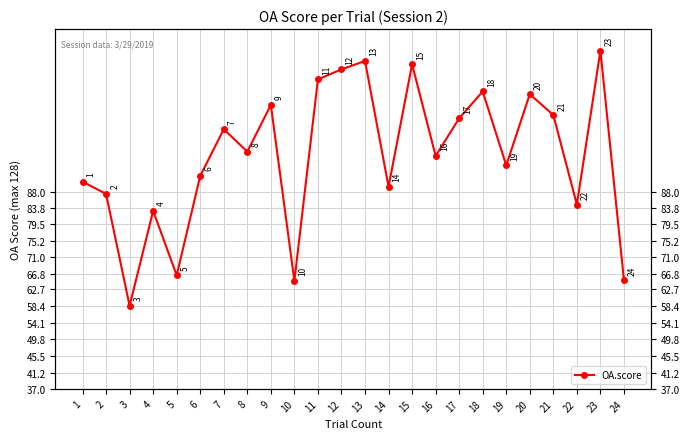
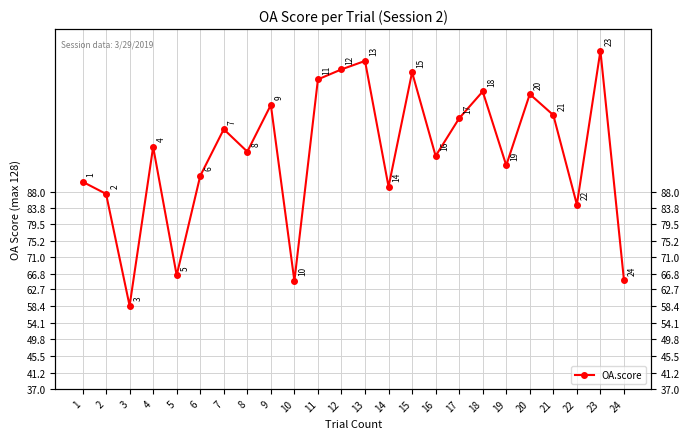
4: 83 -> 100
15: 121 -> 119
